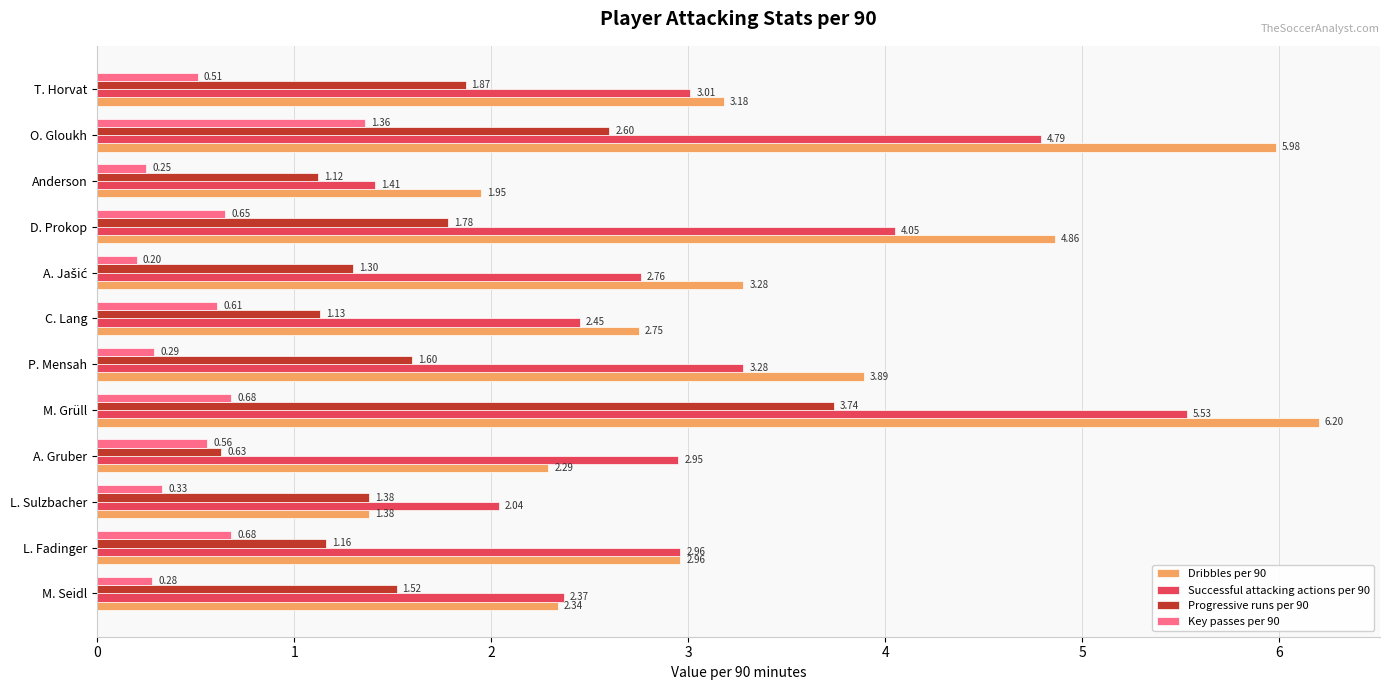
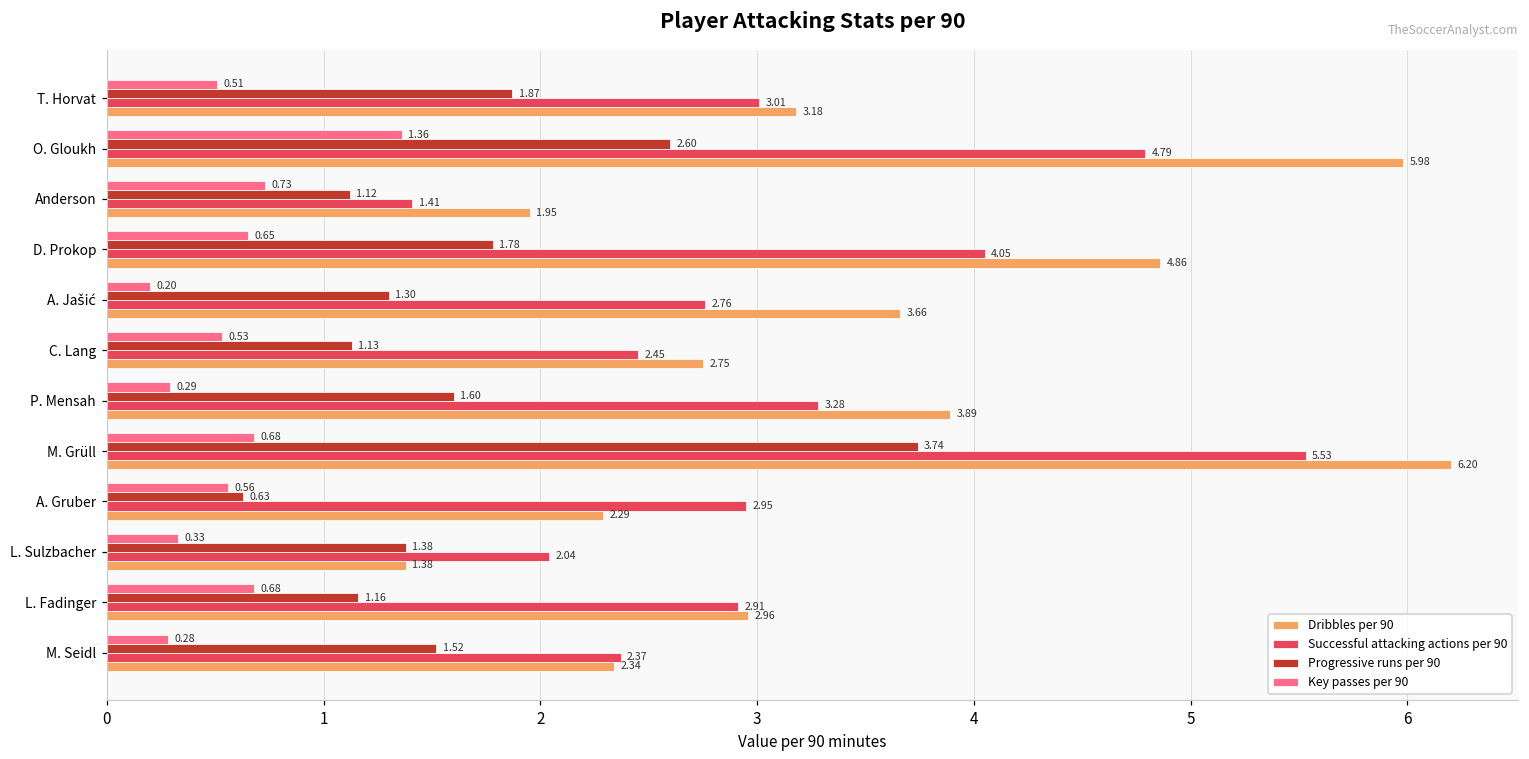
Key passes per 90, Anderson: 0.25 -> 0.73
Dribbles per 90, A. Jašić: 3.28 -> 3.66
Key passes per 90, C. Lang: 0.61 -> 0.53
Successful attacking actions per 90, L. Fadinger: 2.96 -> 2.91
